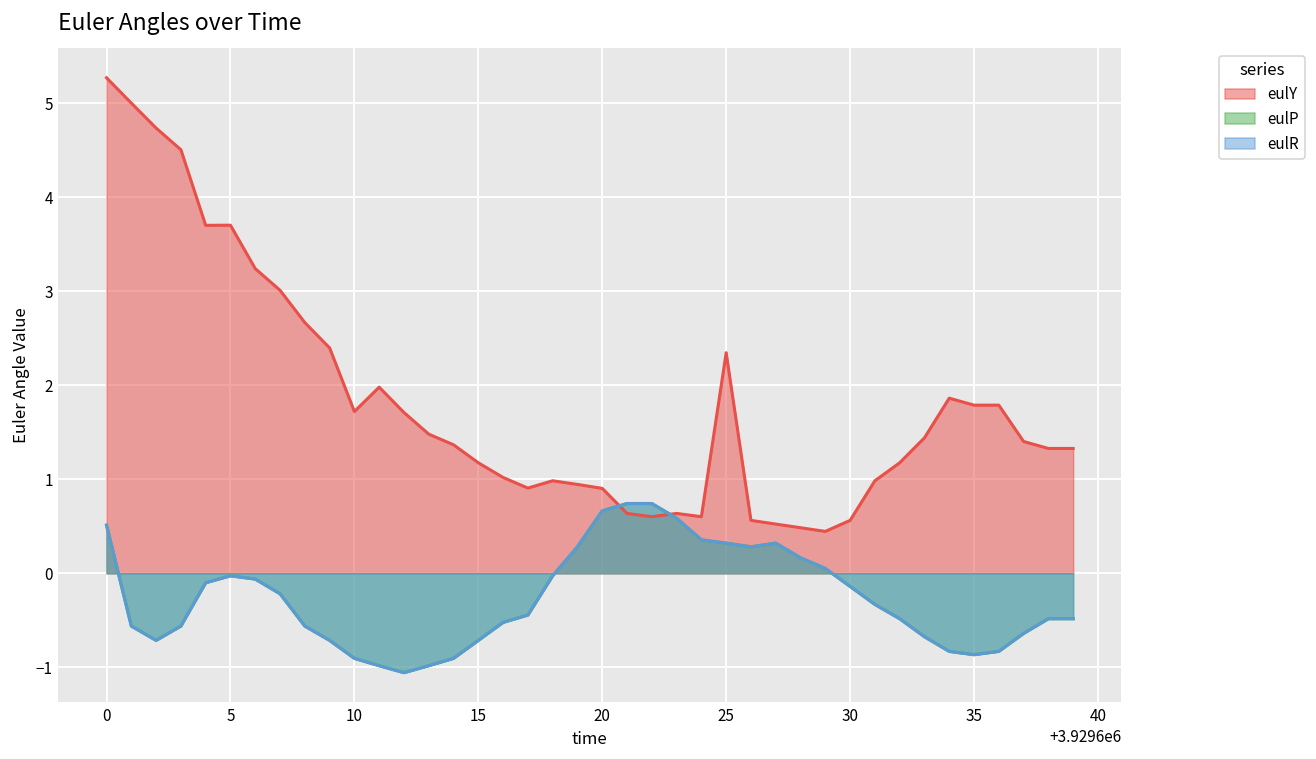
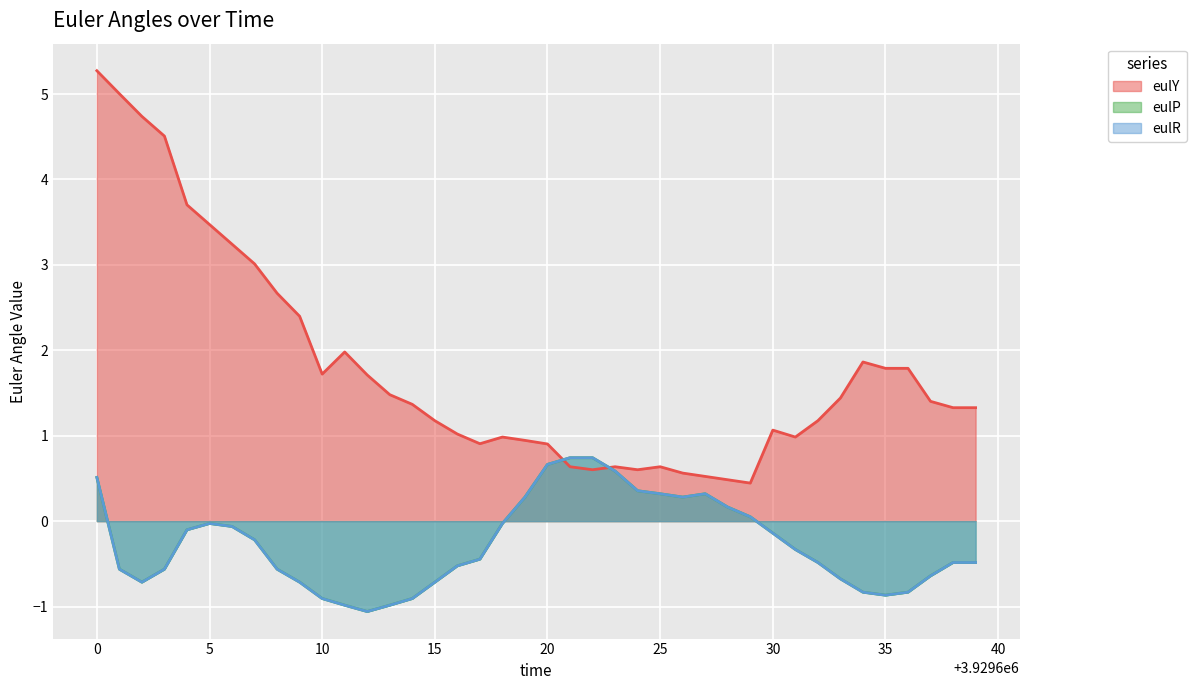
eulY, 5: 3.7 -> 3.5
eulY, 25: 2.3 -> 0.6
eulY, 30: 0.6 -> 1.1
